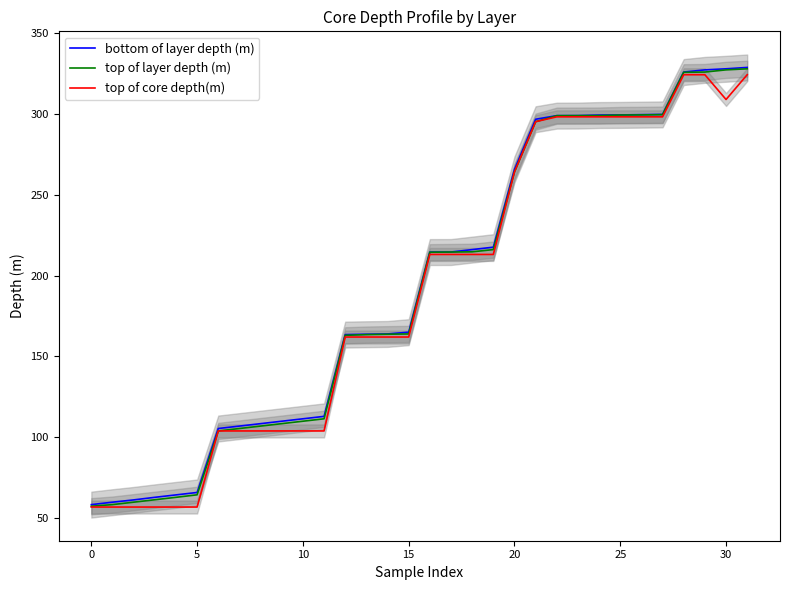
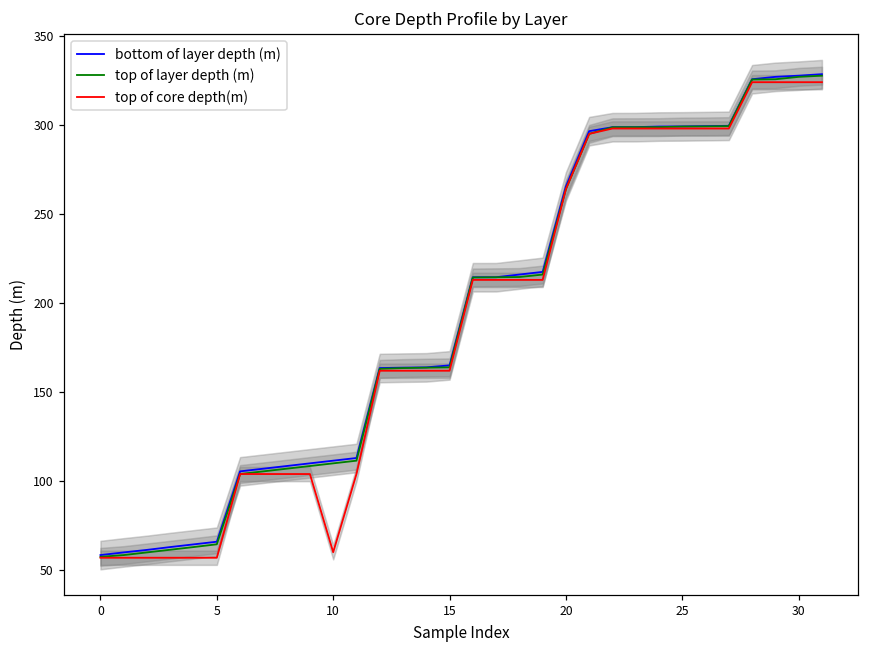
top of core depth(m), 10: 104 -> 60
top of core depth(m), 30: 309 -> 324
